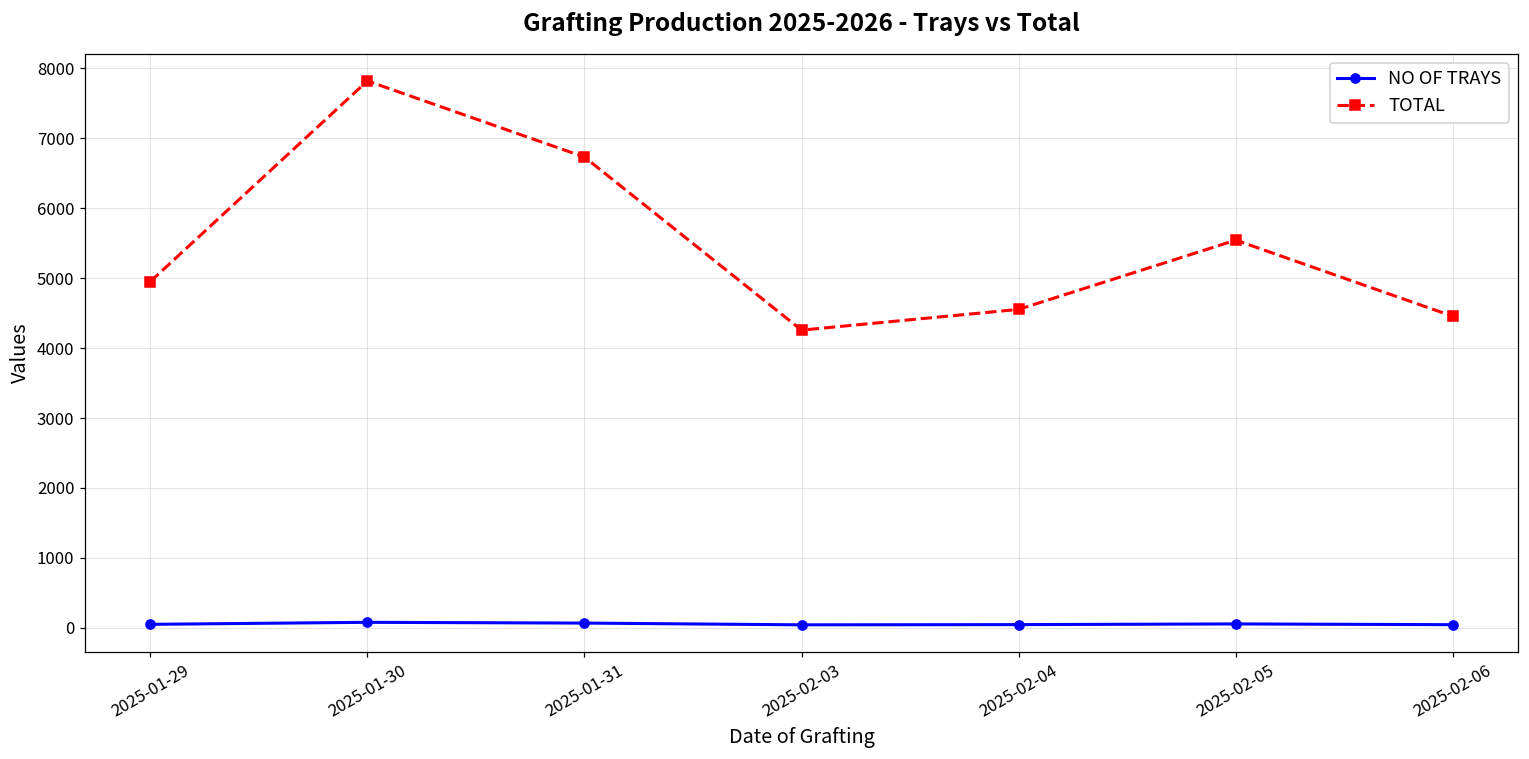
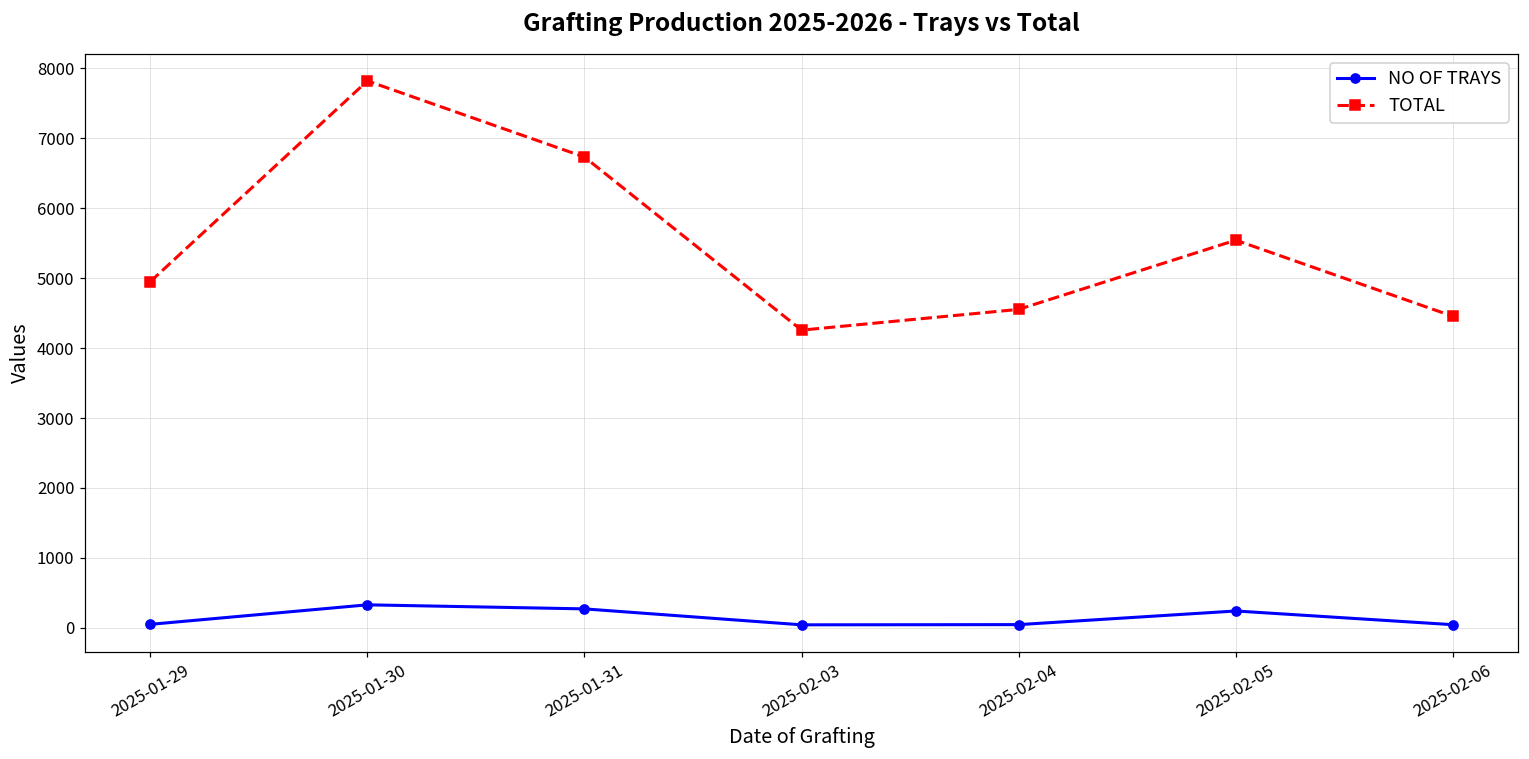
NO OF TRAYS, 2025-01-30: 100 -> 300
NO OF TRAYS, 2025-01-31: 100 -> 300
NO OF TRAYS, 2025-02-05: 100 -> 200
